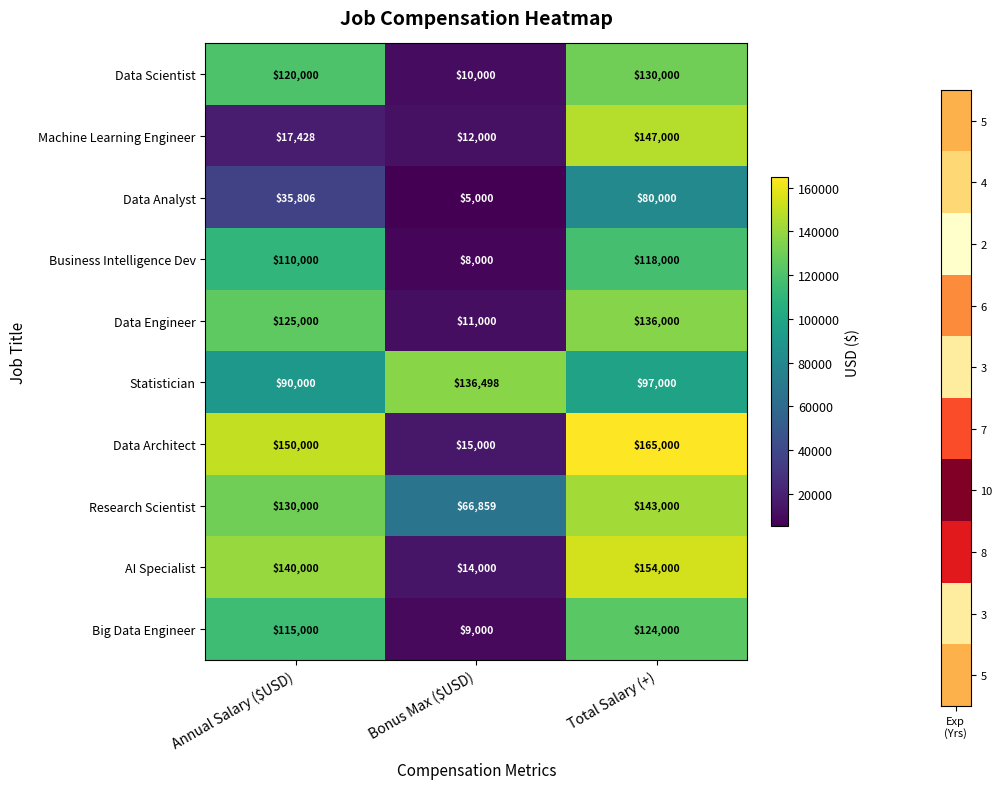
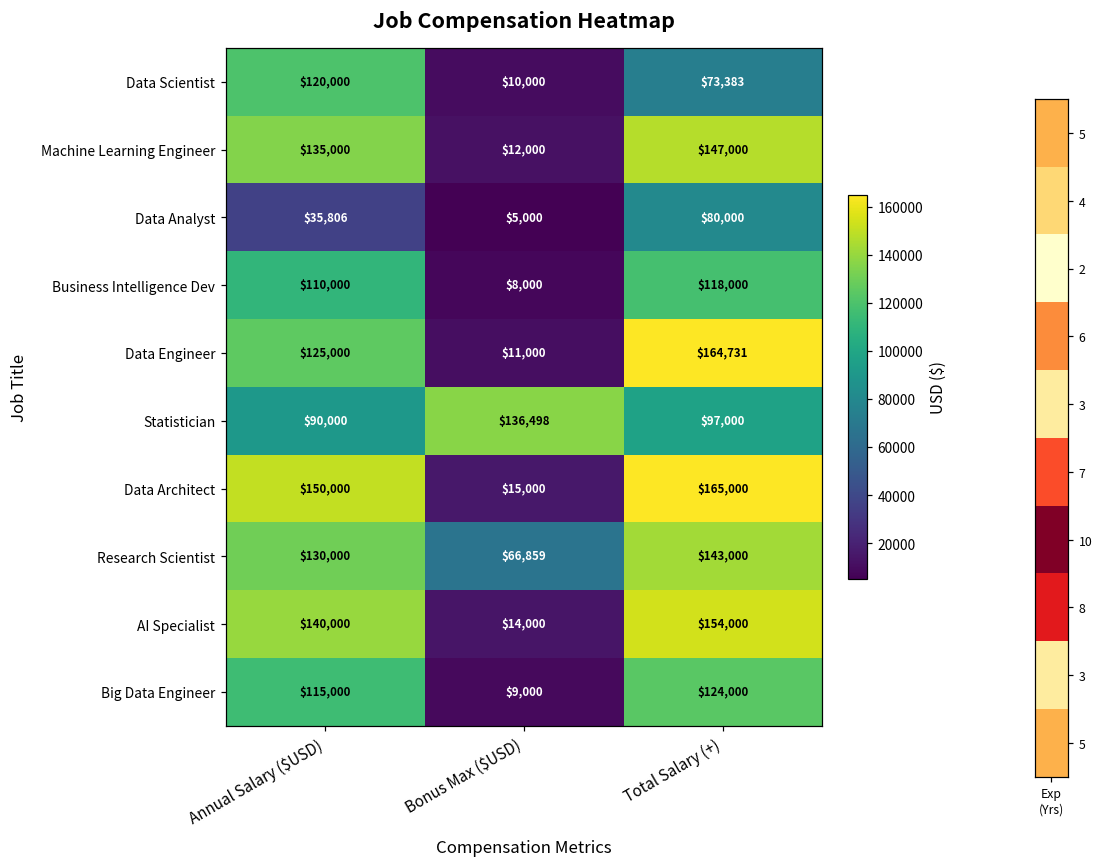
Job Compensation Heatmap, Data Scientist, Total Salary (+): $130,000 -> $73,383
Job Compensation Heatmap, Machine Learning Engineer, Annual Salary ($USD): $17,428 -> $135,000
Job Compensation Heatmap, Data Engineer, Total Salary (+): $136,000 -> $164,731
